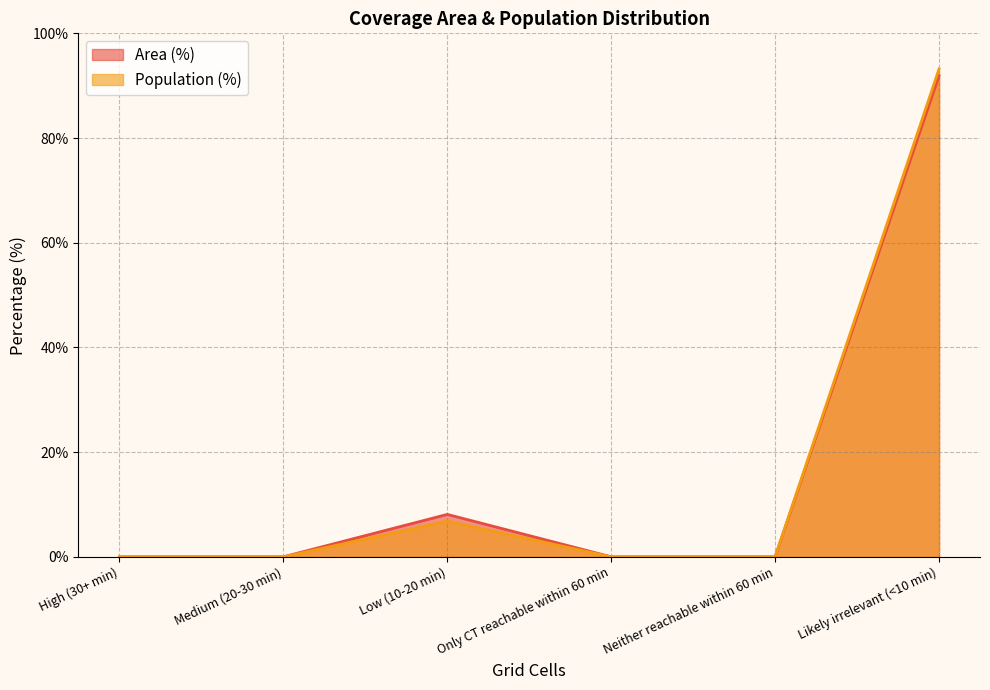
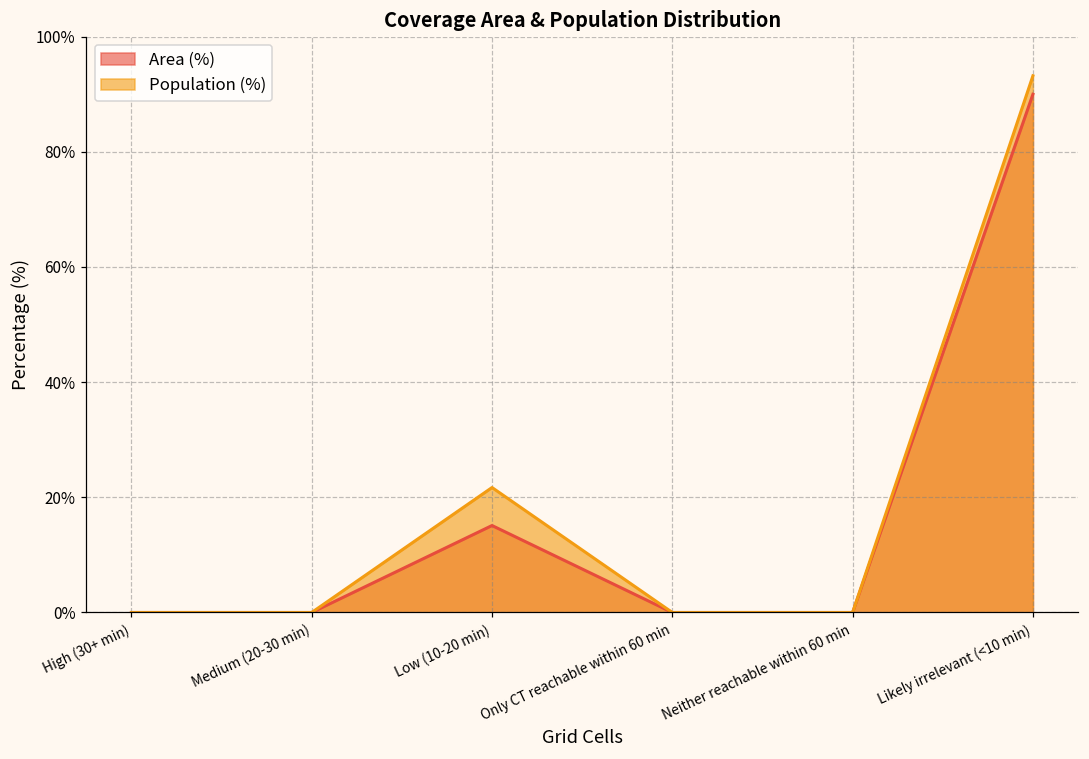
Area (%), Low (10-20 min): 8% -> 15%
Population (%), Low (10-20 min): 7% -> 22%
Area (%), Likely irrelevant (<10 min): 92% -> 90%
